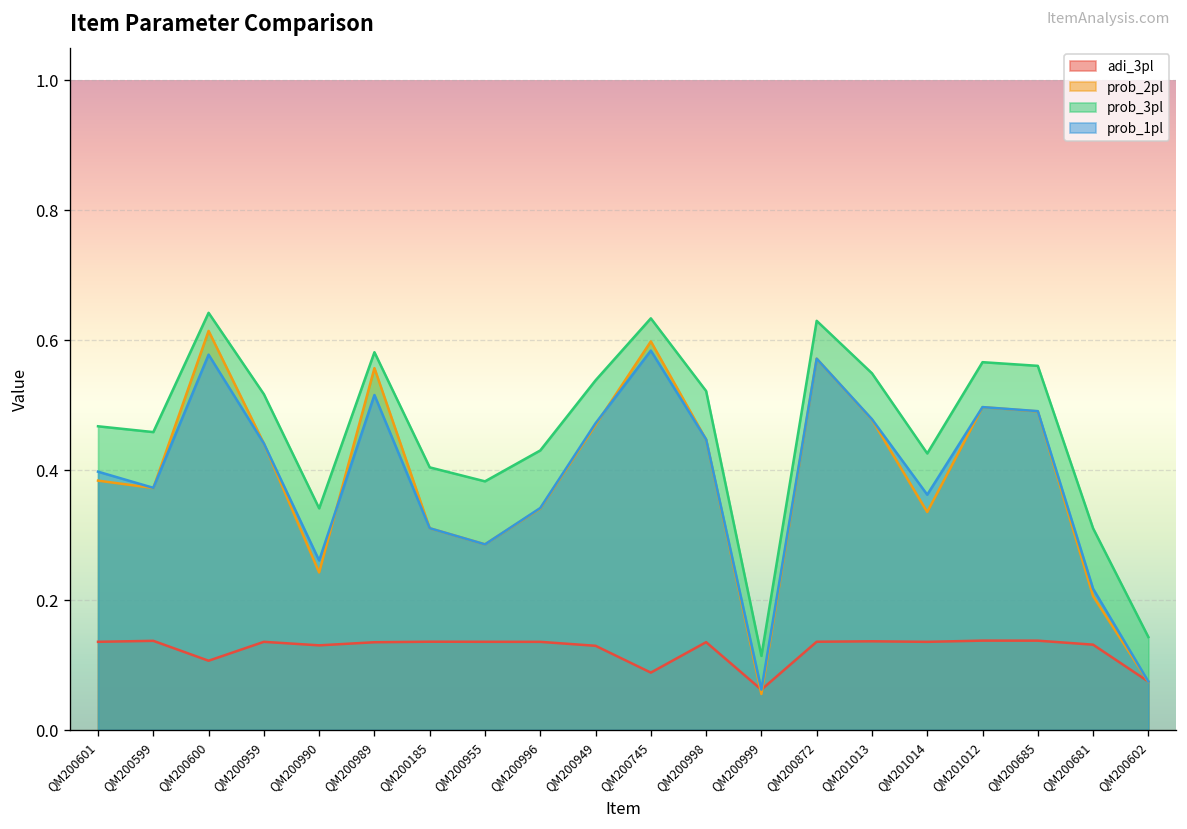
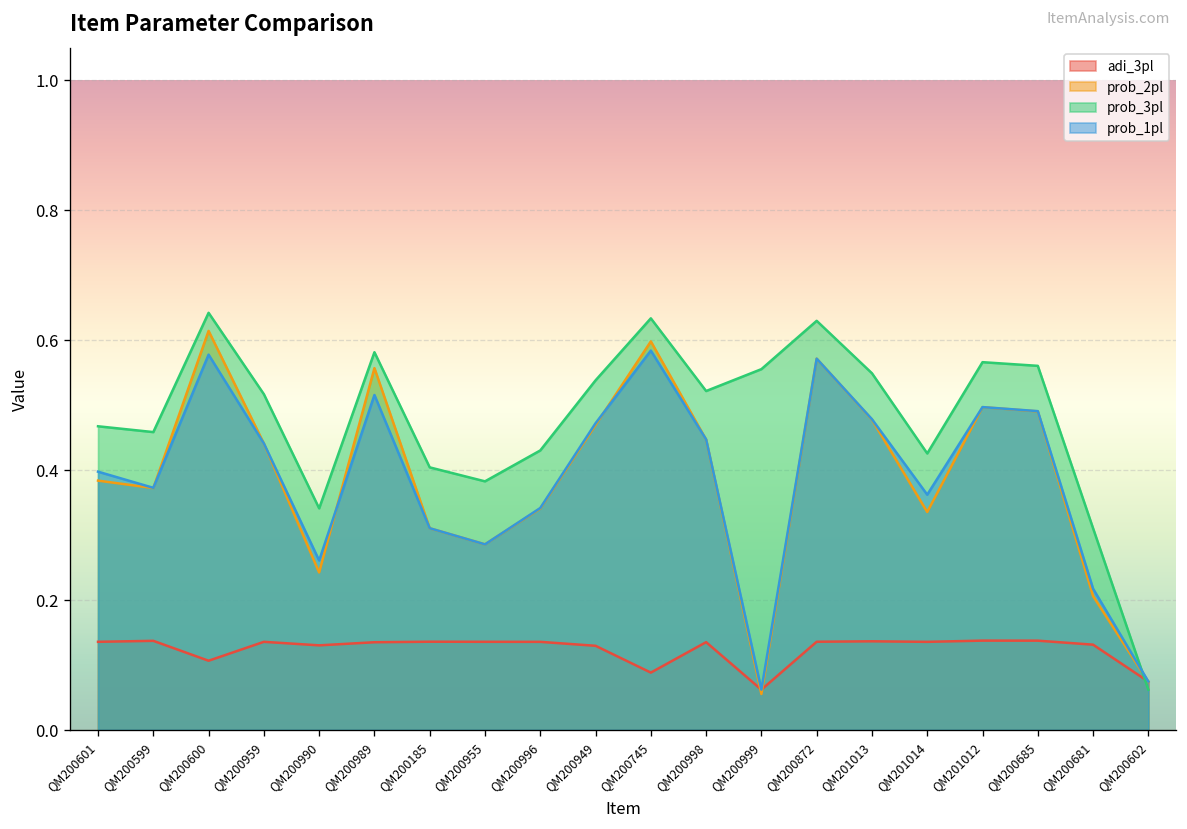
prob_3pl, QM200999: 0.11 -> 0.56
prob_3pl, QM200602: 0.14 -> 0.06
